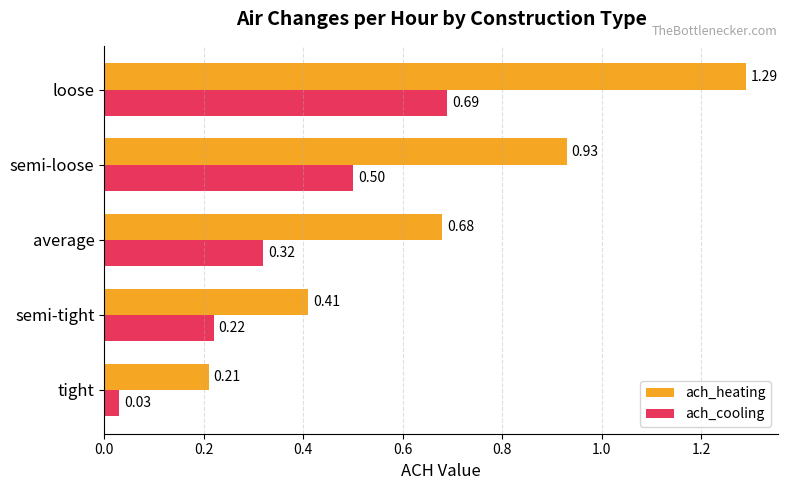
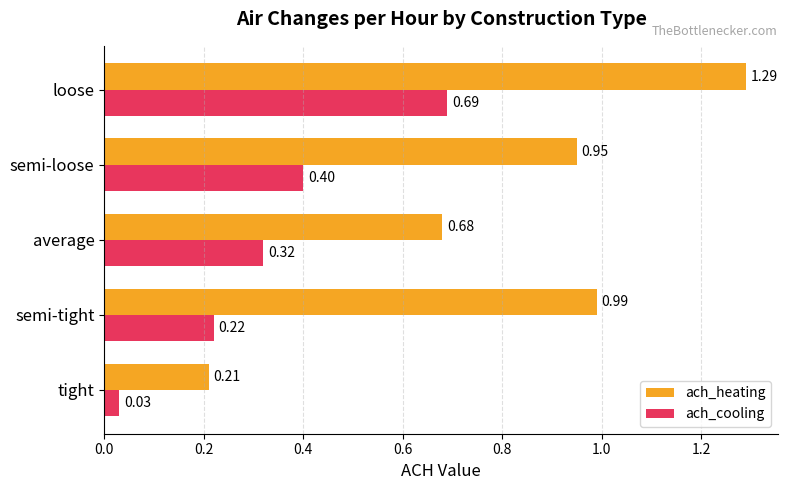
ach_heating, semi-loose: 0.93 -> 0.95
ach_cooling, semi-loose: 0.50 -> 0.40
ach_heating, semi-tight: 0.41 -> 0.99
